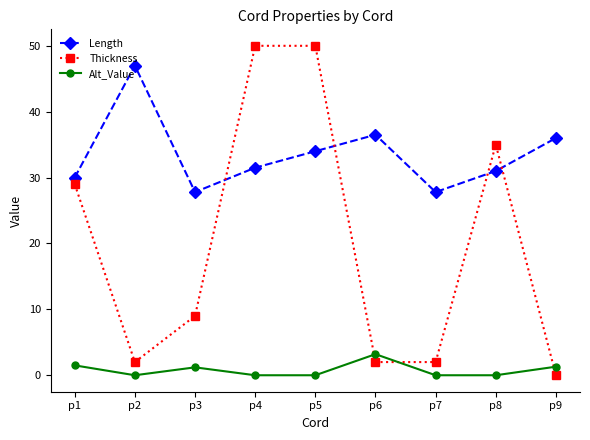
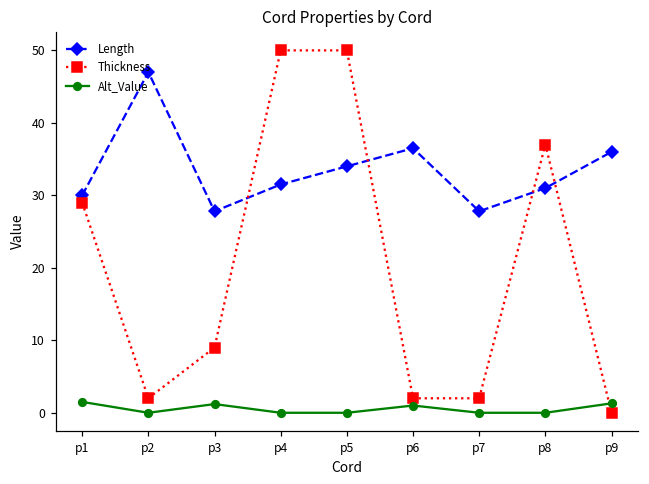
Alt_Value, p6: 3 -> 1
Thickness, p8: 35 -> 37
